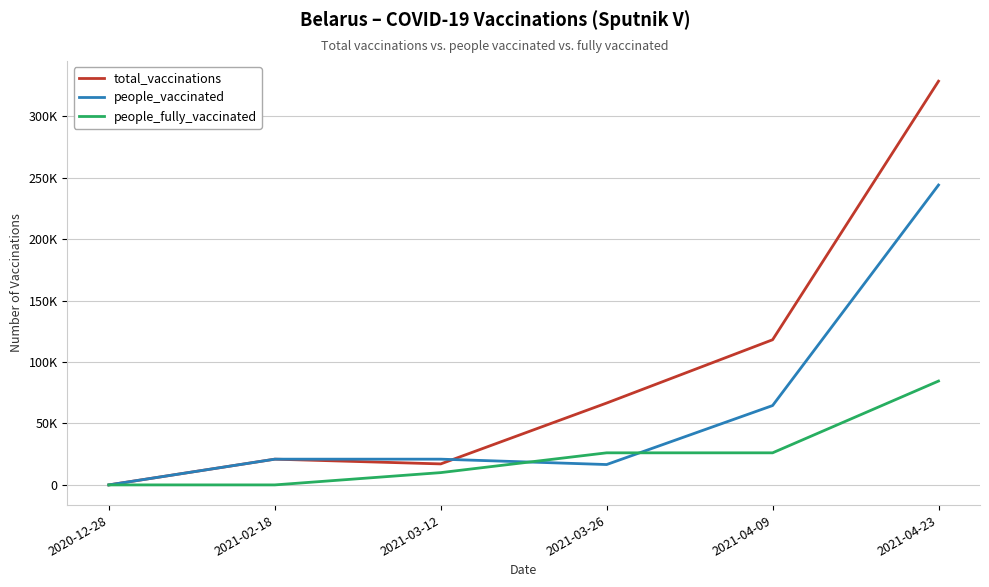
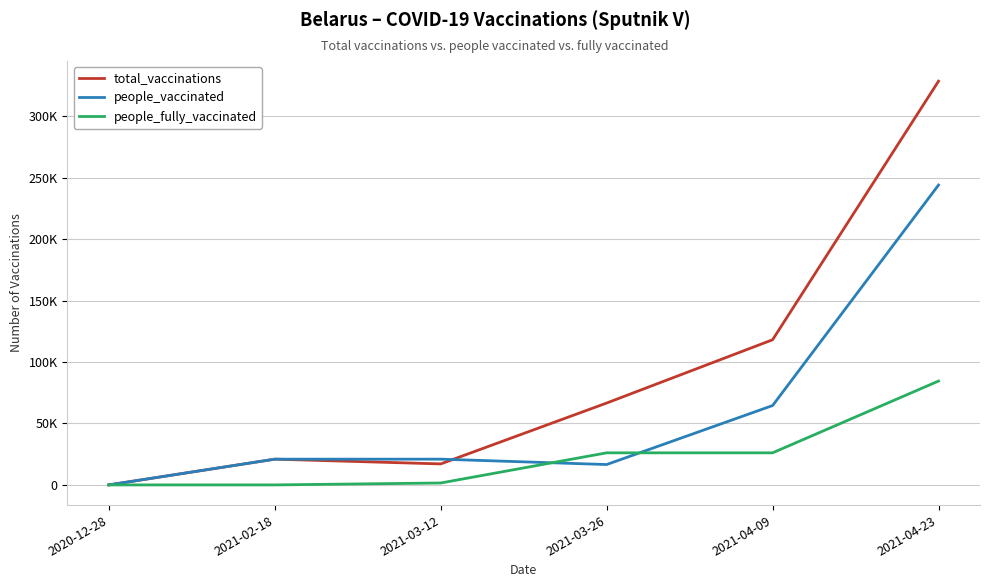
people_fully_vaccinated, 2021-03-12: 10000 -> 2000
